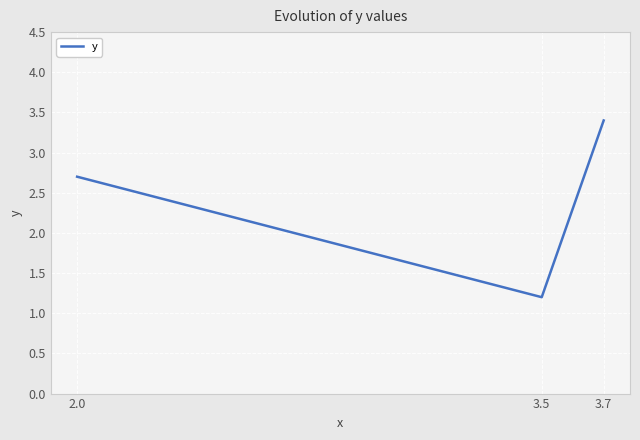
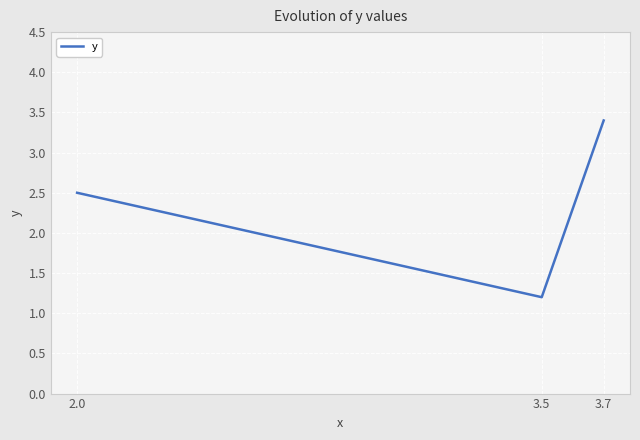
2.0: 2.7 -> 2.5
